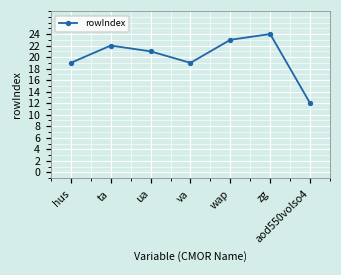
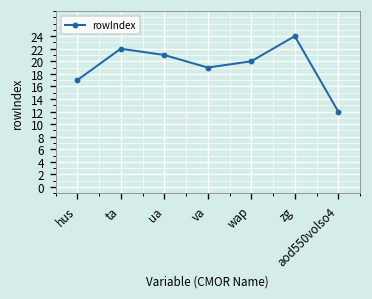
hus: 19 -> 17
wap: 23 -> 20
